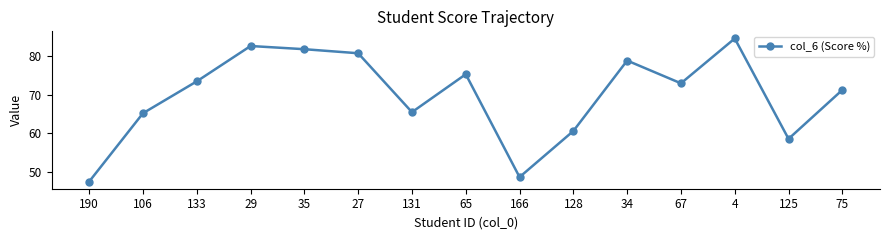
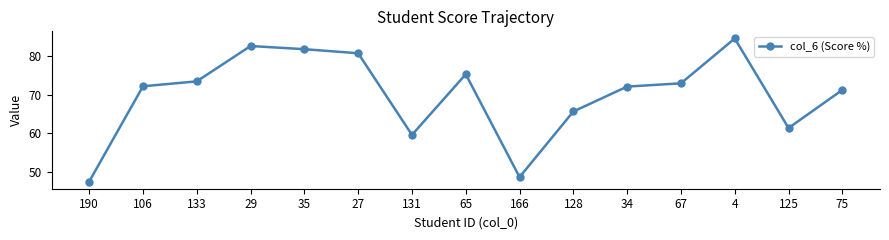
106: 65 -> 72
131: 65 -> 60
128: 61 -> 66
34: 79 -> 72
125: 59 -> 61
